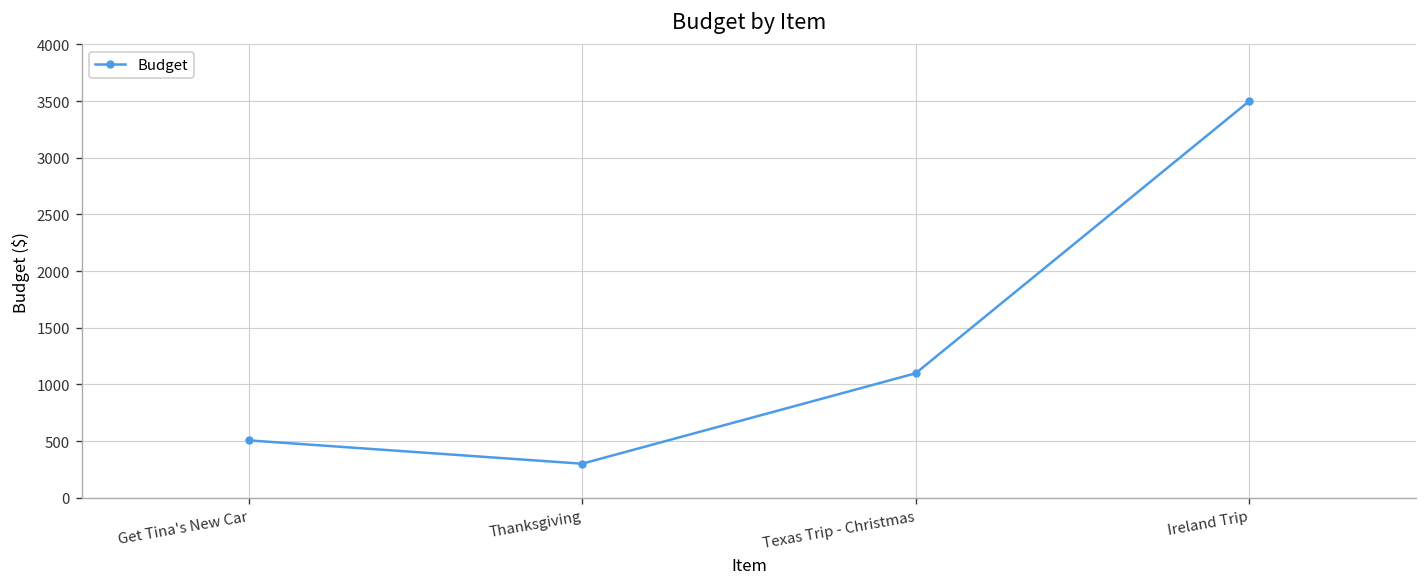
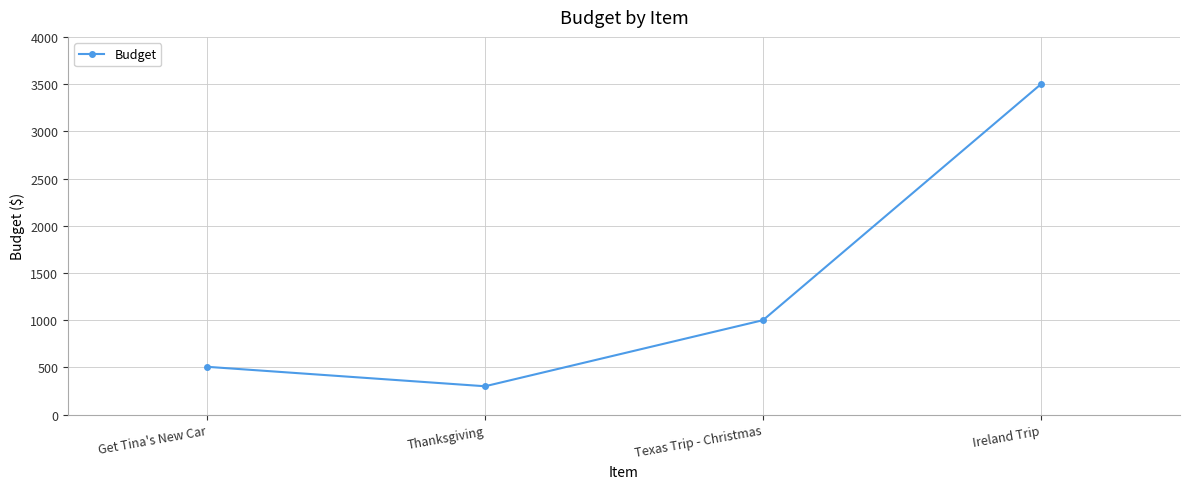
Texas Trip - Christmas: 1100 -> 1000
